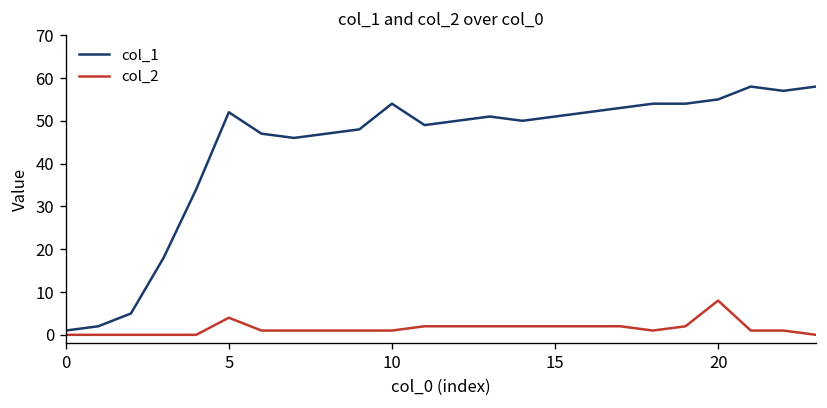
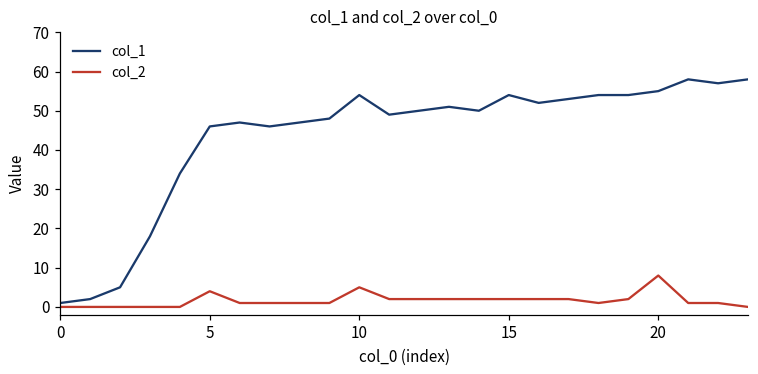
col_1, 5: 52 -> 46
col_2, 10: 1 -> 5
col_1, 15: 51 -> 54
